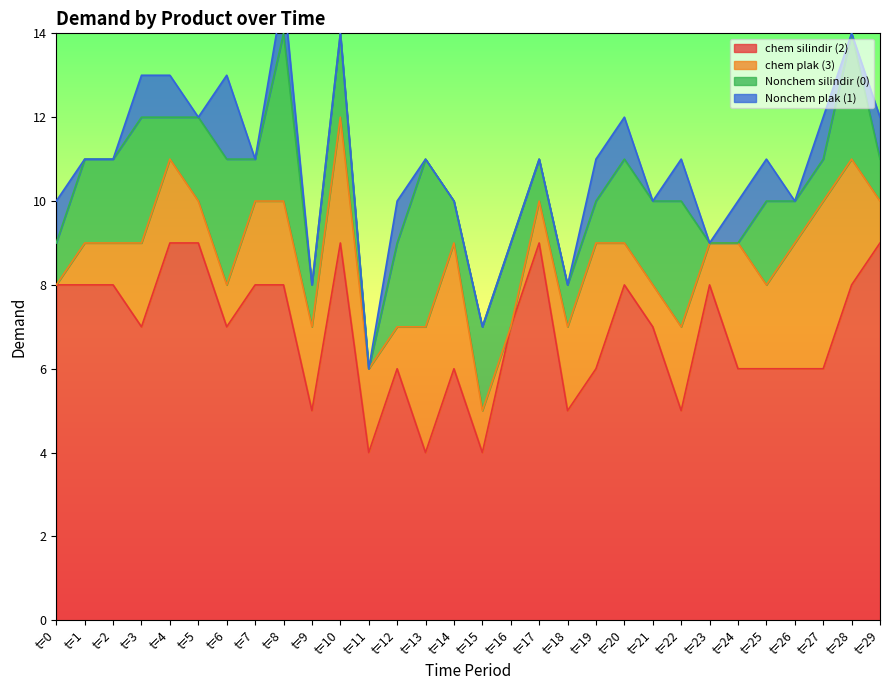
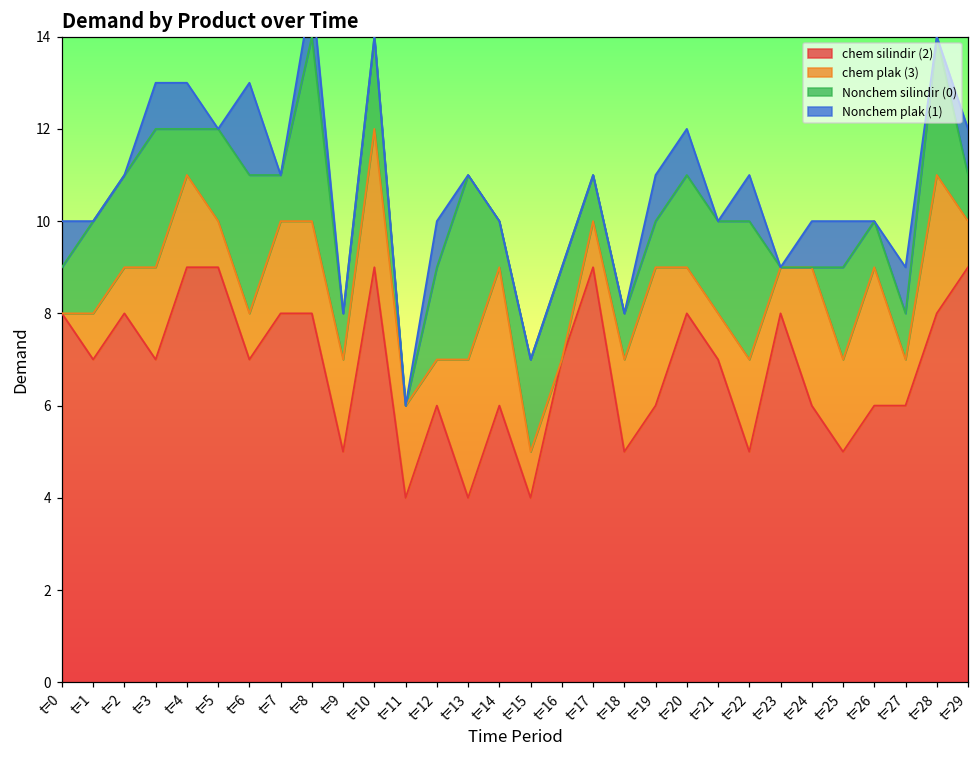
chem silindir (2), t=1: 8 -> 7
chem silindir (2), t=25: 6 -> 5
chem plak (3), t=27: 4 -> 1
